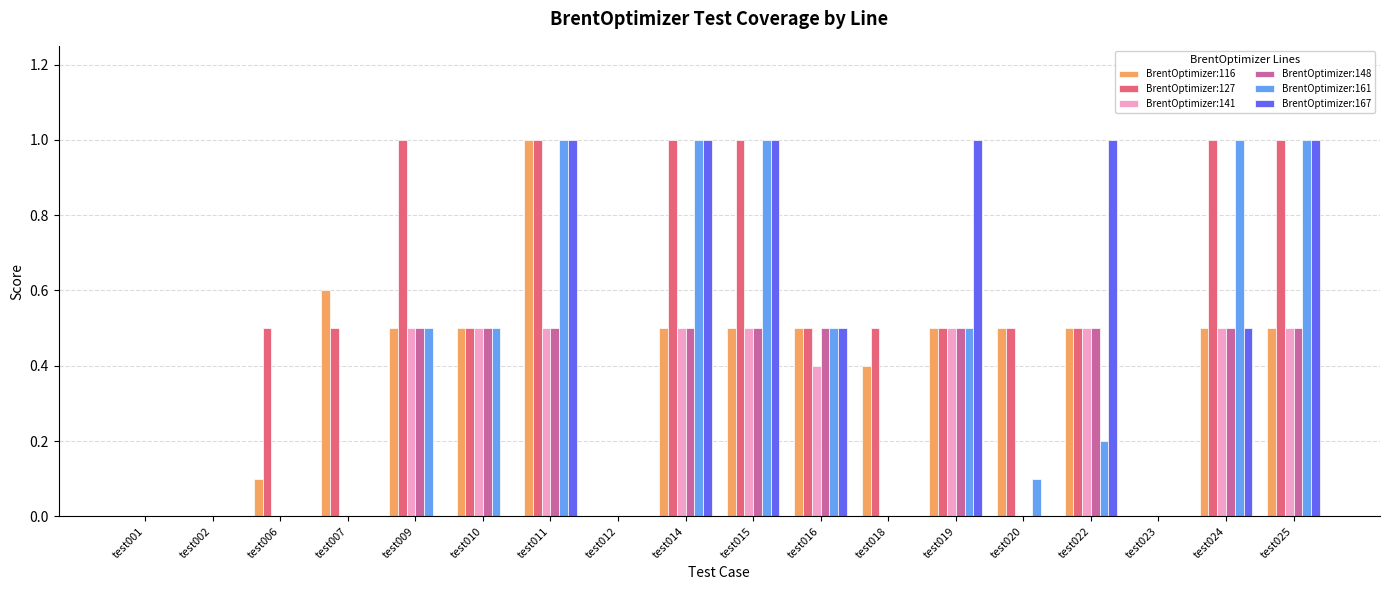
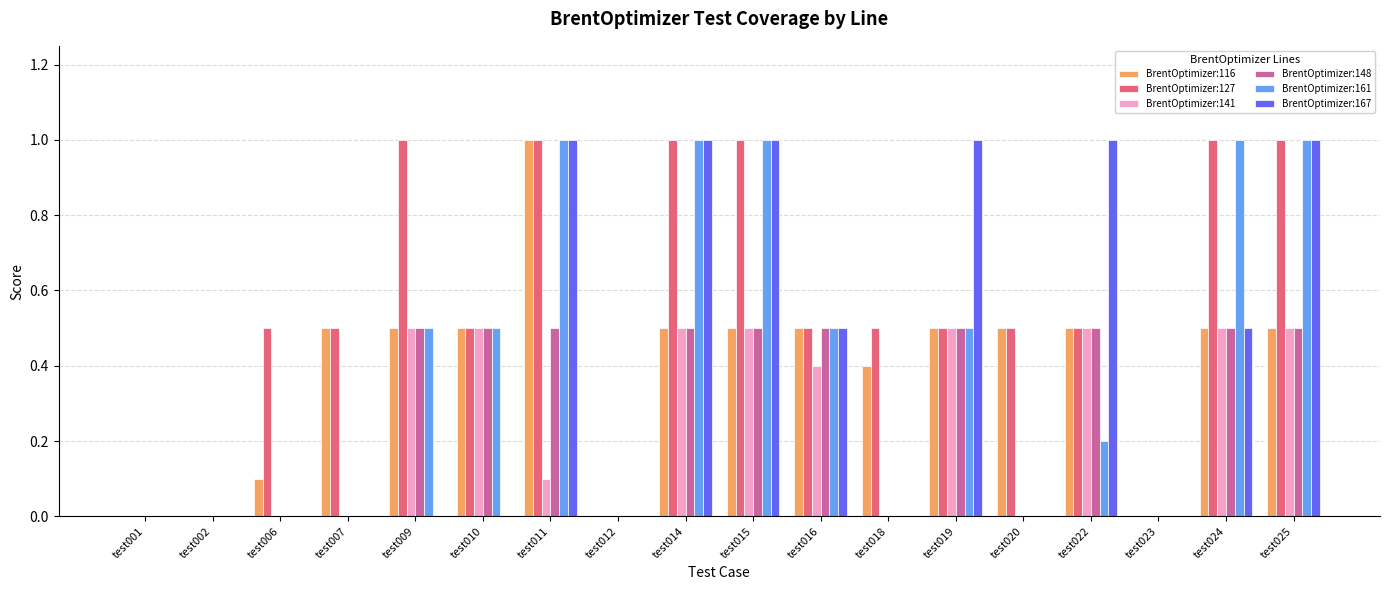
BrentOptimizer:116, test007: 0.6 -> 0.5
BrentOptimizer:141, test011: 0.5 -> 0.1
BrentOptimizer:161, test020: 0.1 -> 0.0
